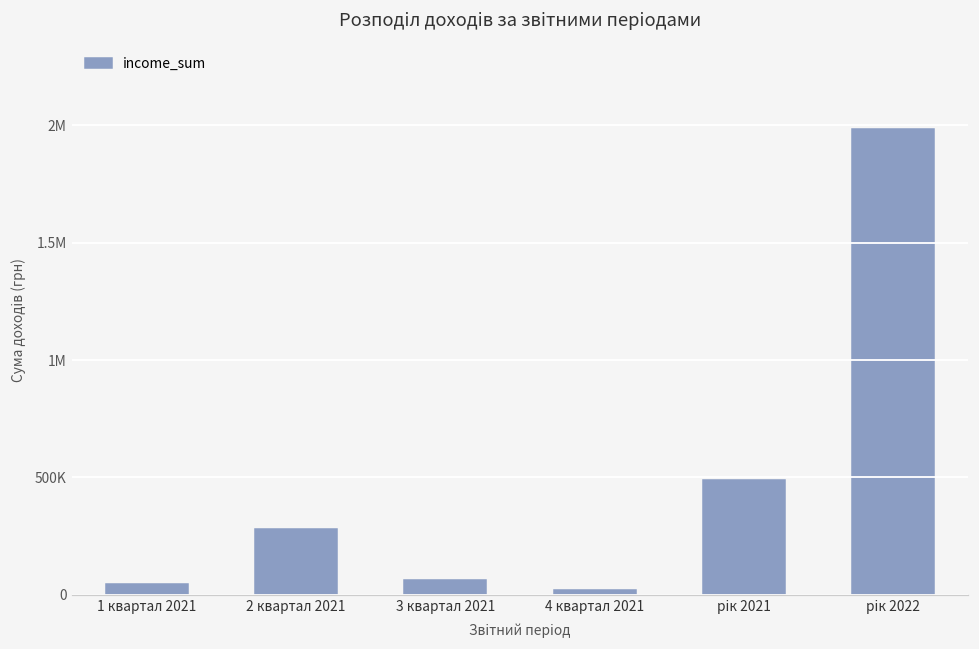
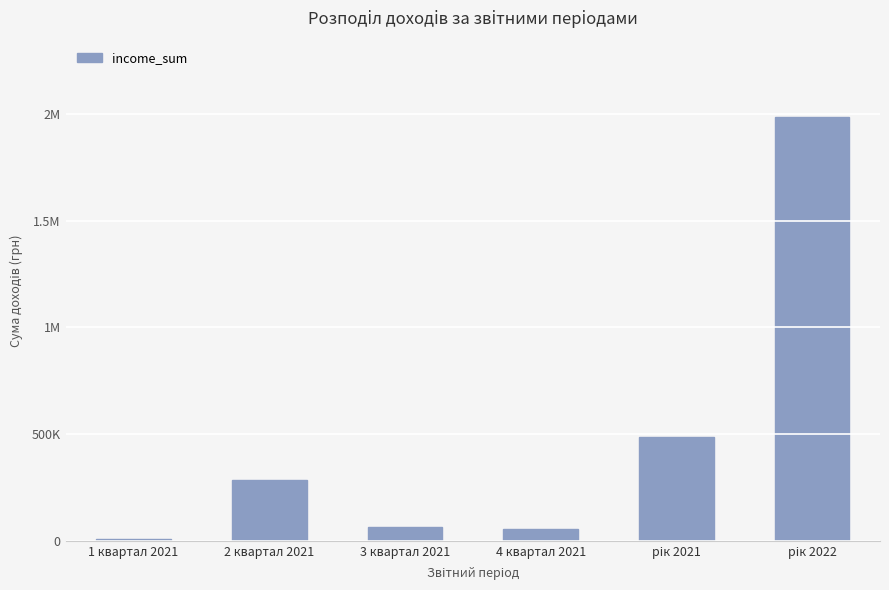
1 квартал 2021: 50000 -> 10000
4 квартал 2021: 20000 -> 60000
